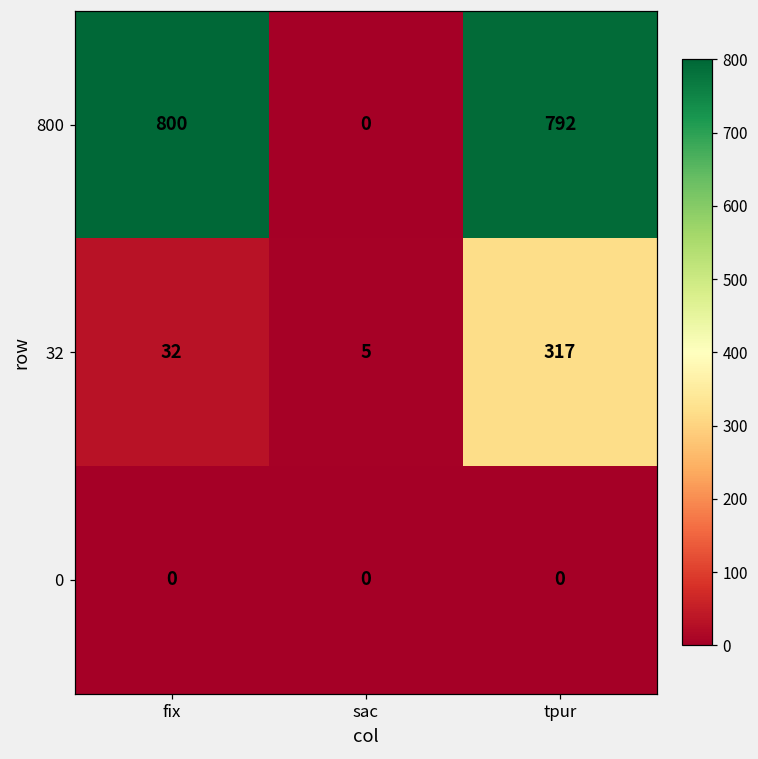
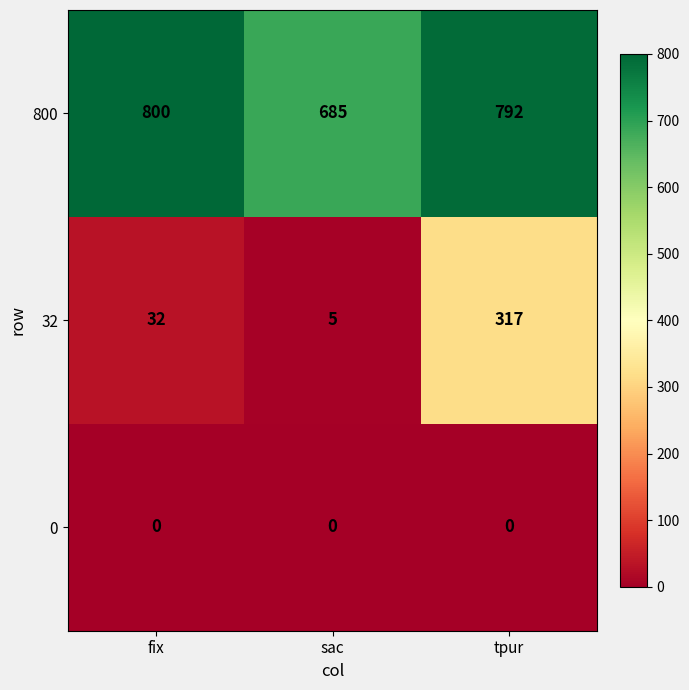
800, sac: 0 -> 685
